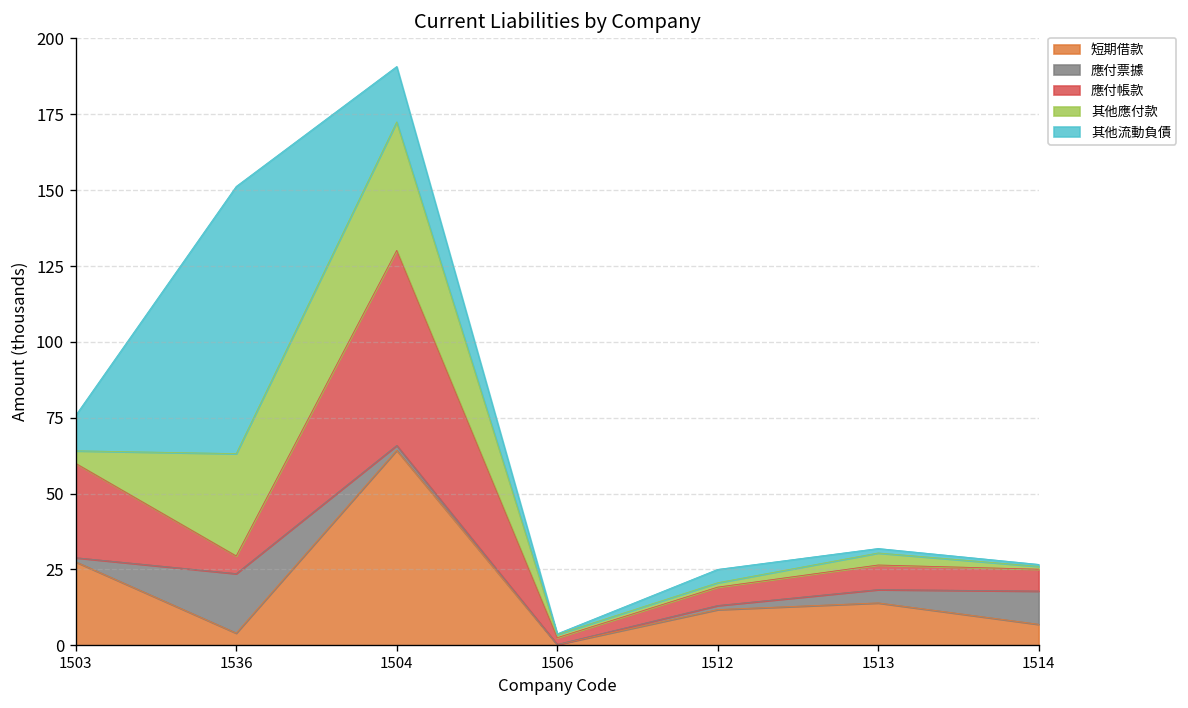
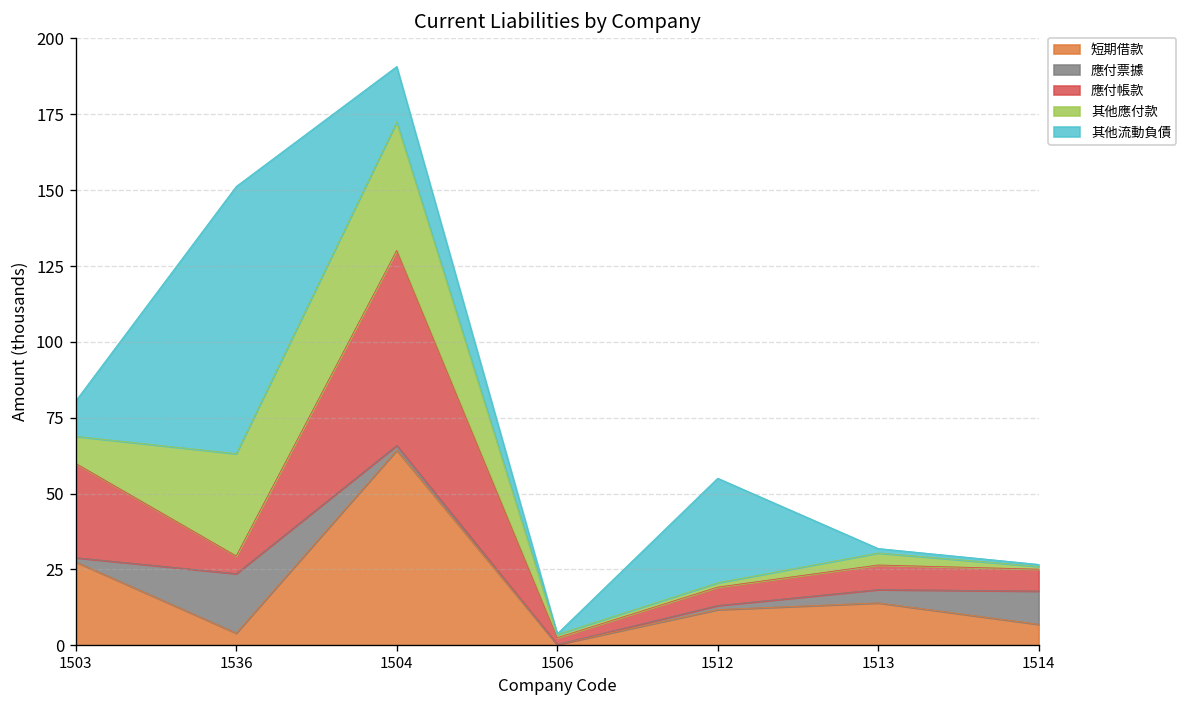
其他應付款, 1503: 4 -> 9
其他流動負債, 1512: 4 -> 34
